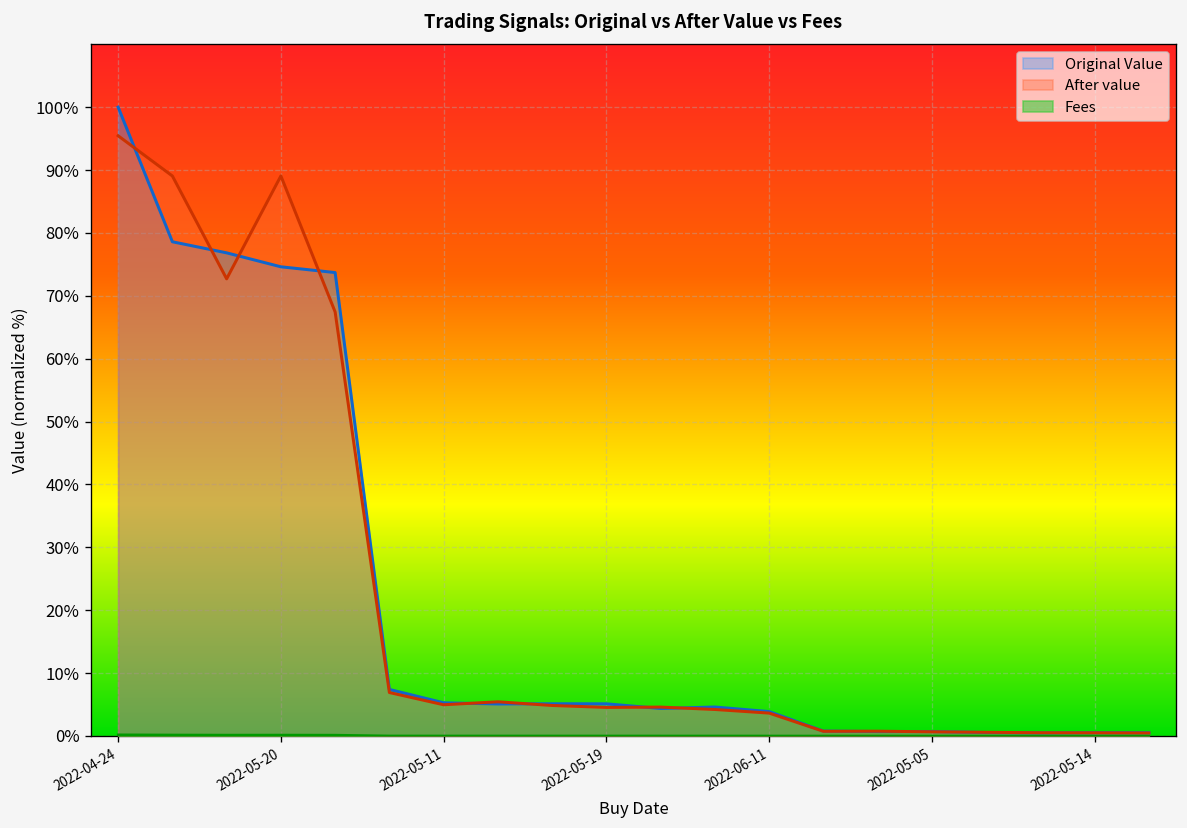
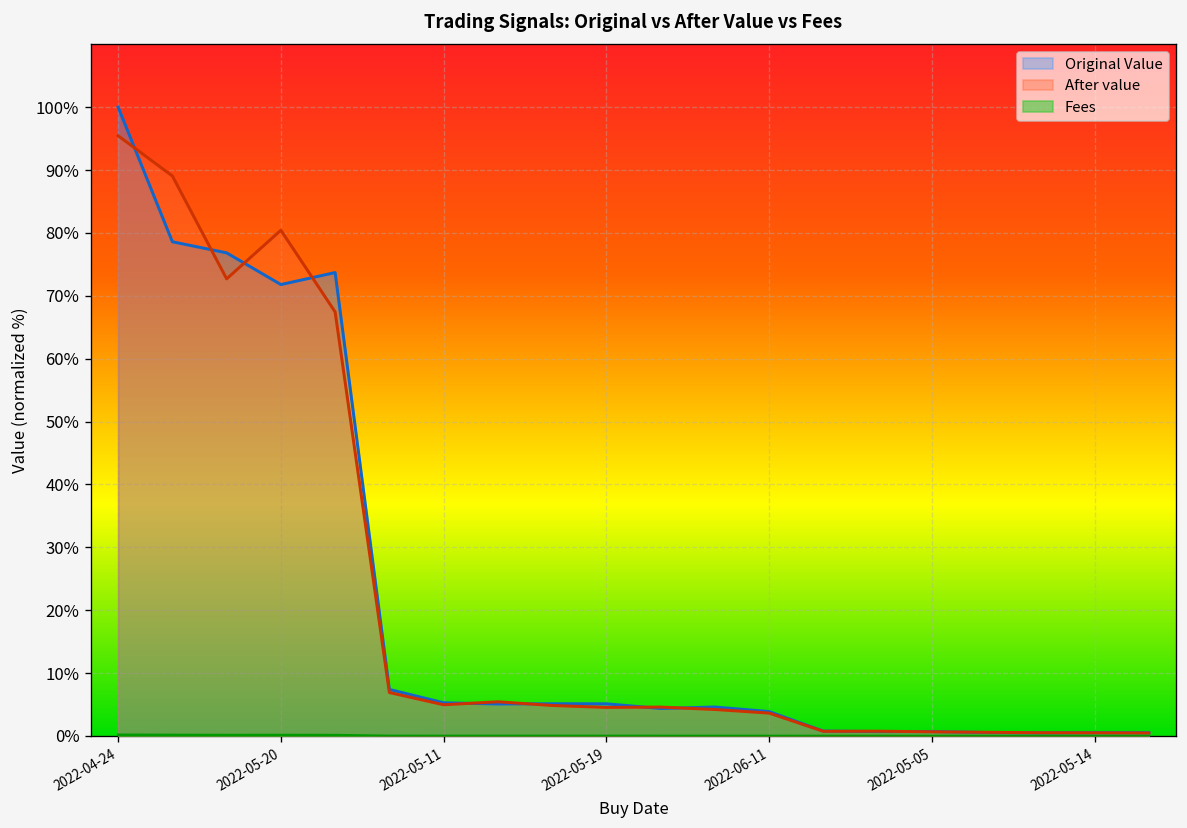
Original Value, 2022-05-20: 75% -> 72%
After value, 2022-05-20: 89% -> 80%
